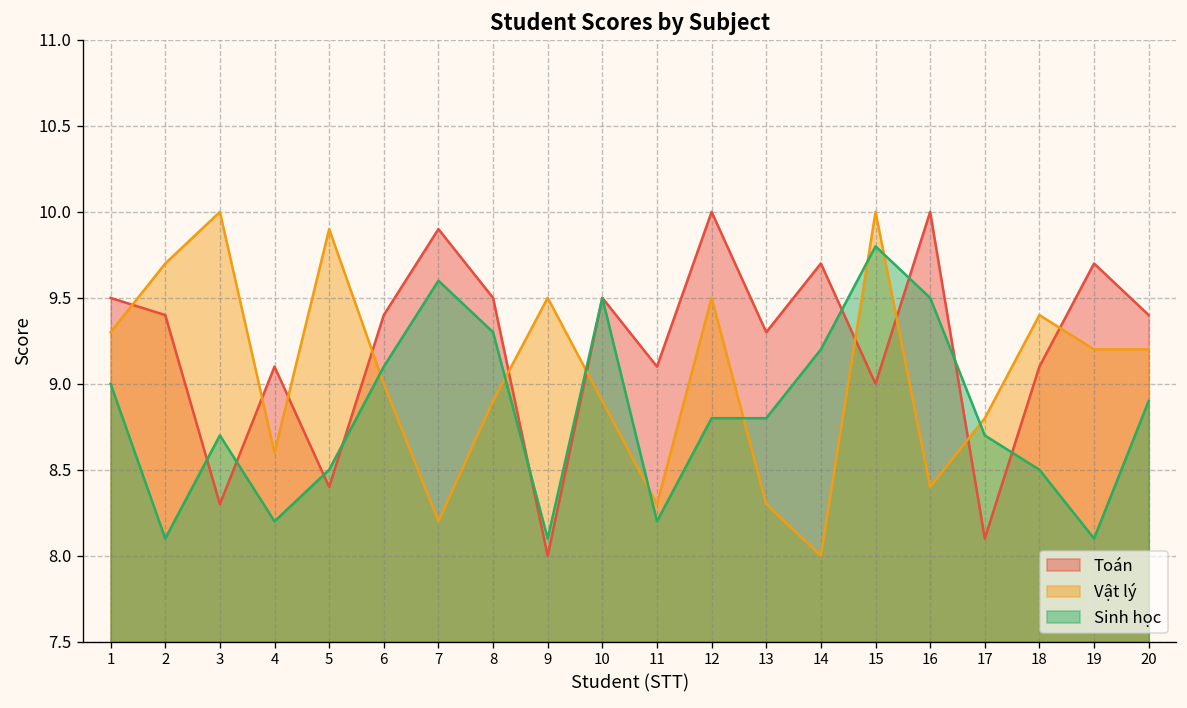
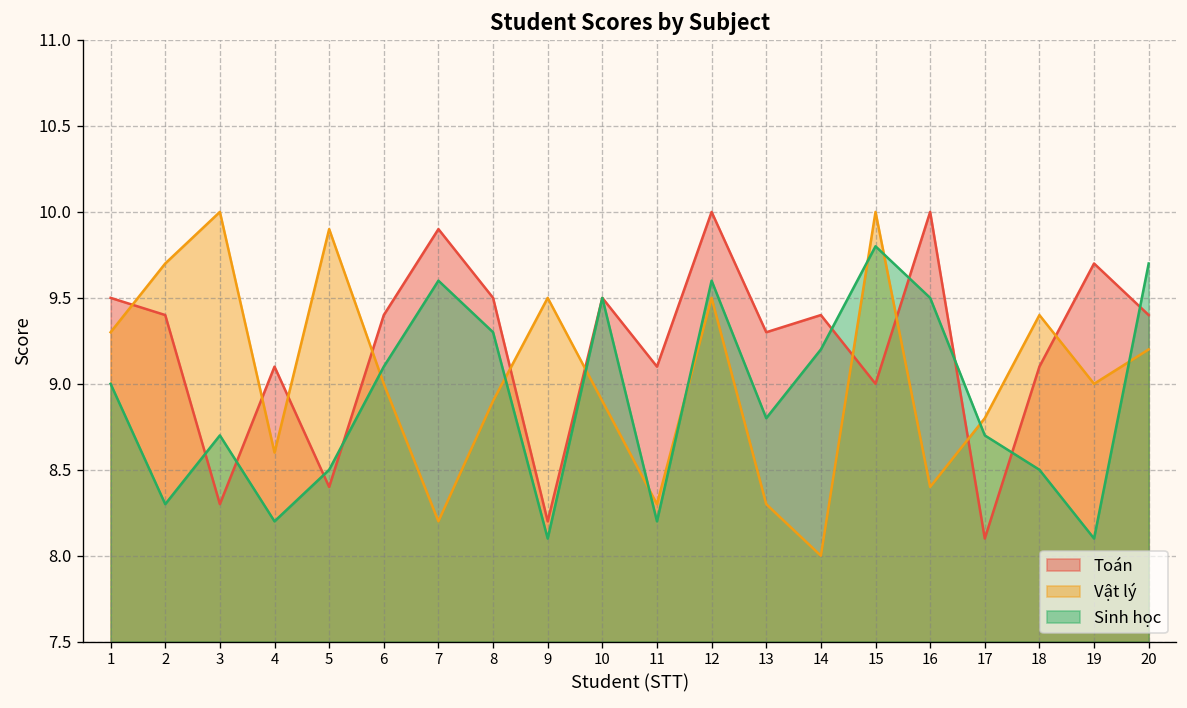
Sinh học, 2: 8.1 -> 8.3
Toán, 9: 8.0 -> 8.2
Sinh học, 12: 8.8 -> 9.6
Toán, 14: 9.7 -> 9.4
Vật lý, 19: 9.2 -> 9.0
Sinh học, 20: 8.9 -> 9.7
